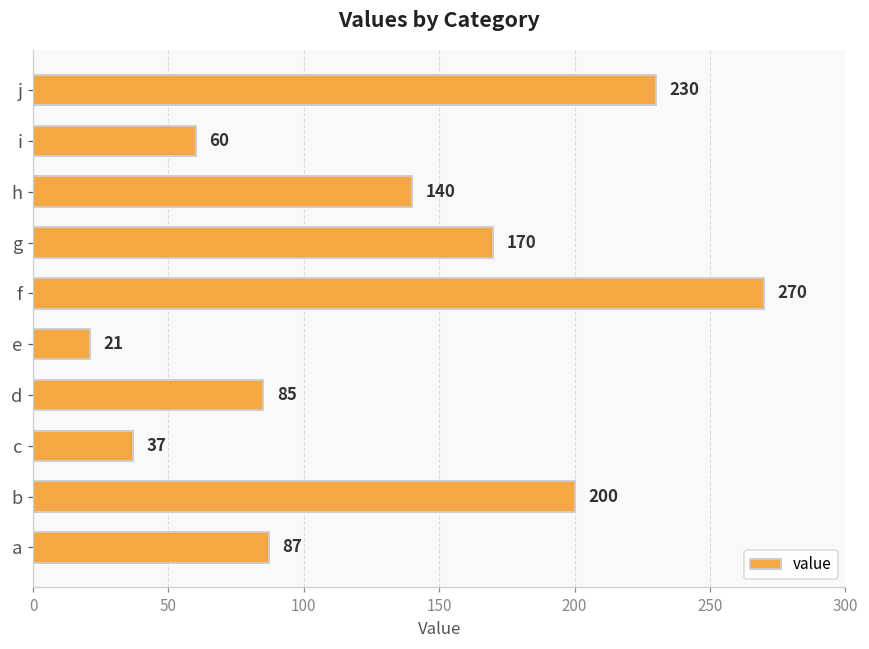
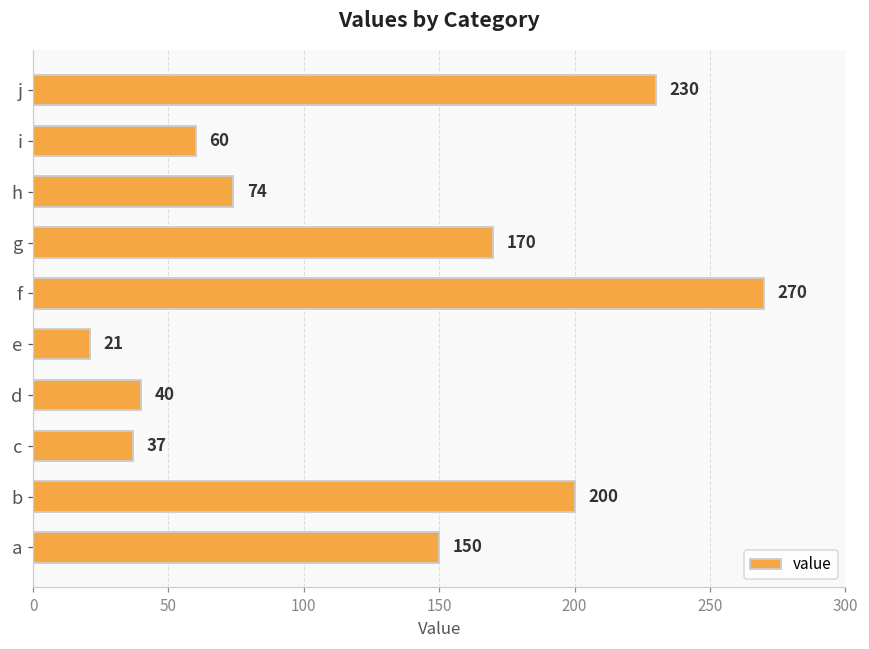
h: 140 -> 74
d: 85 -> 40
a: 87 -> 150
